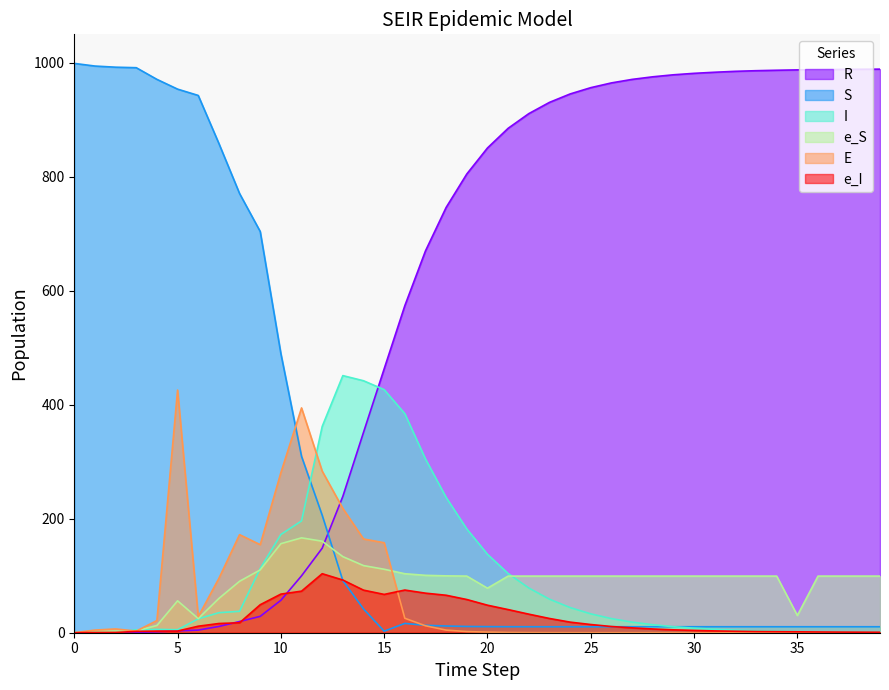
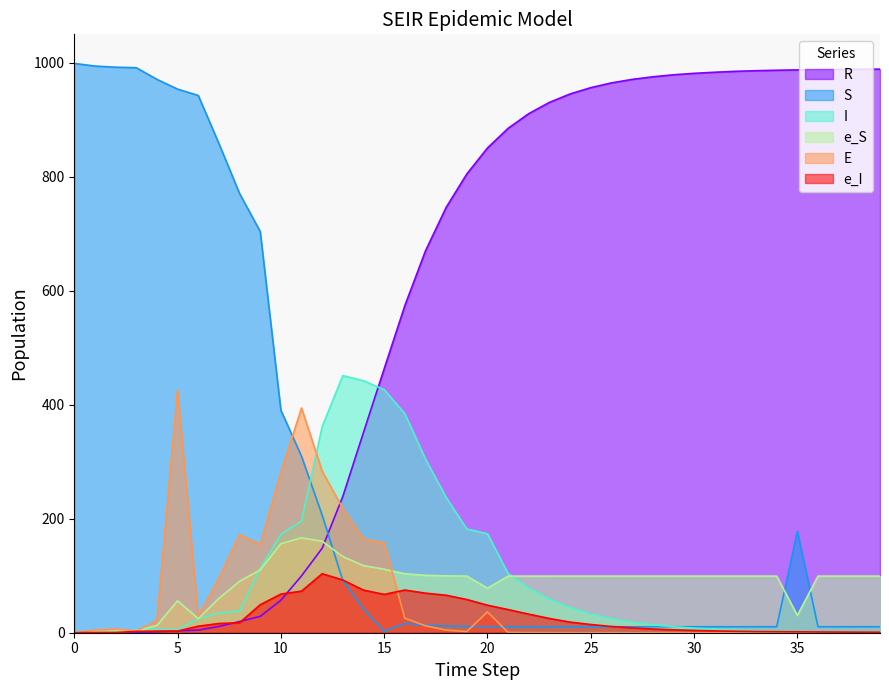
S, 10: 490 -> 390
I, 20: 140 -> 170
E, 20: 0 -> 40
S, 35: 10 -> 180
